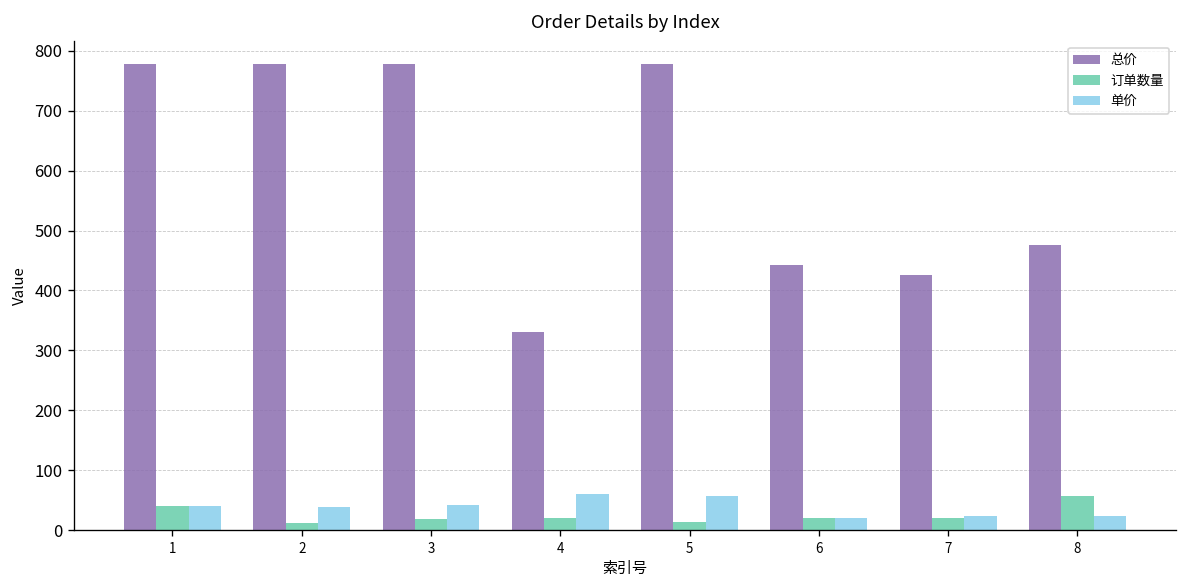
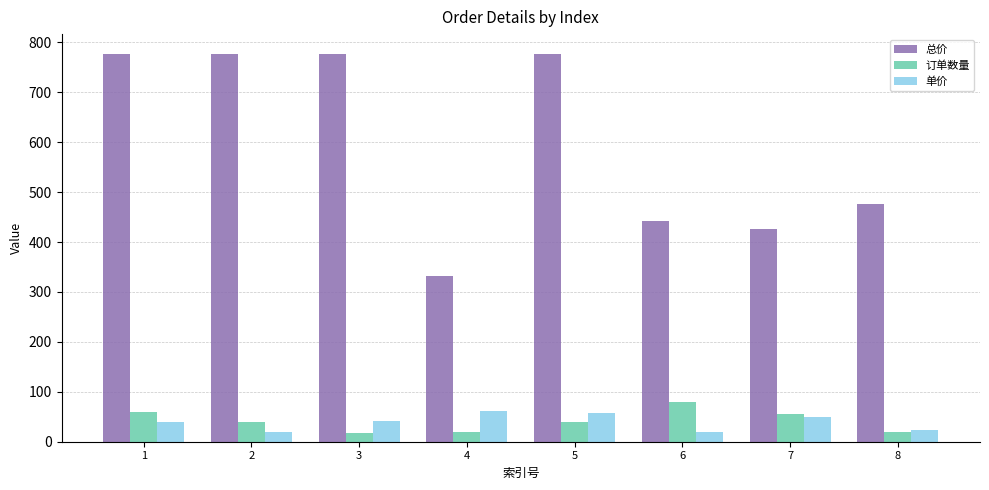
订单数量, 1: 40 -> 60
订单数量, 2: 10 -> 40
单价, 2: 40 -> 20
订单数量, 5: 10 -> 40
订单数量, 6: 20 -> 80
订单数量, 7: 20 -> 60
单价, 7: 20 -> 50
订单数量, 8: 60 -> 20
